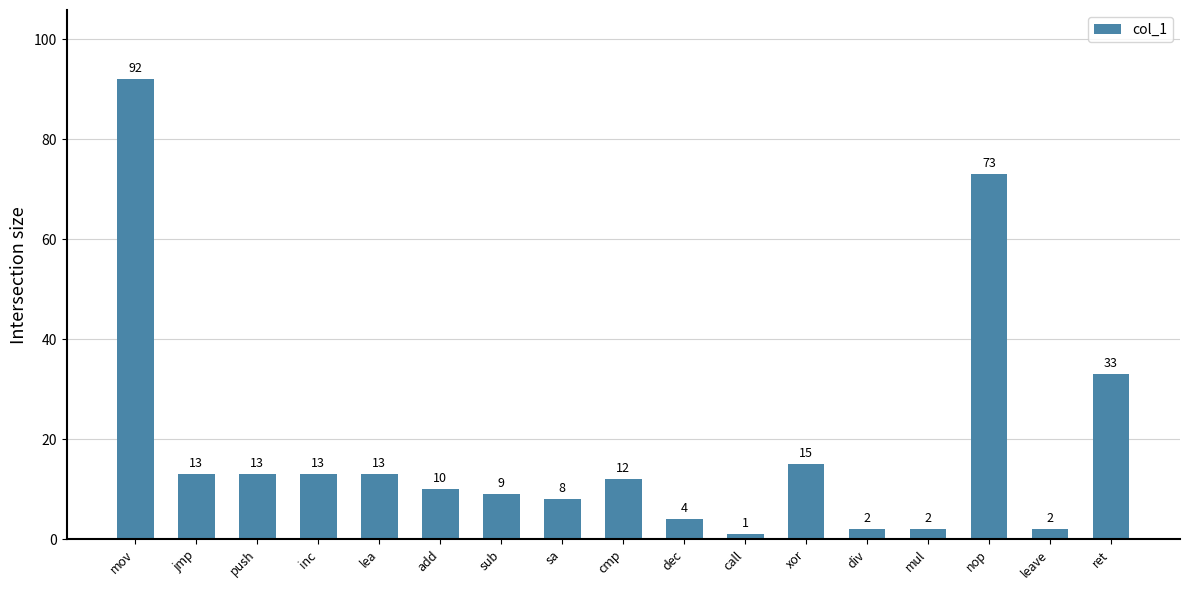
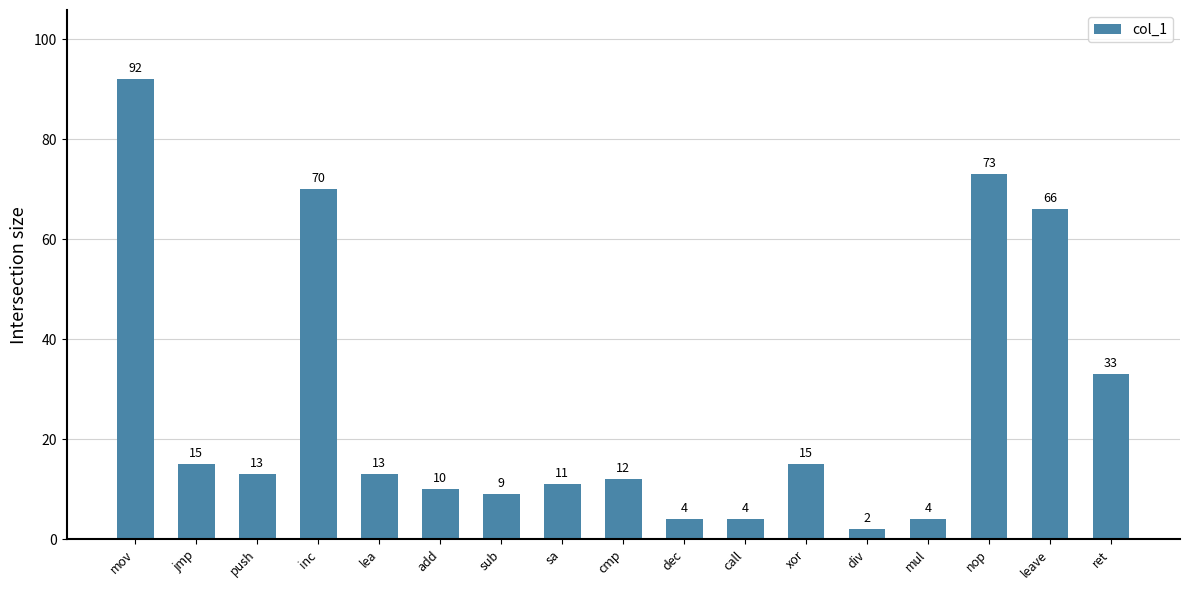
jmp: 13 -> 15
inc: 13 -> 70
sa: 8 -> 11
call: 1 -> 4
mul: 2 -> 4
leave: 2 -> 66
